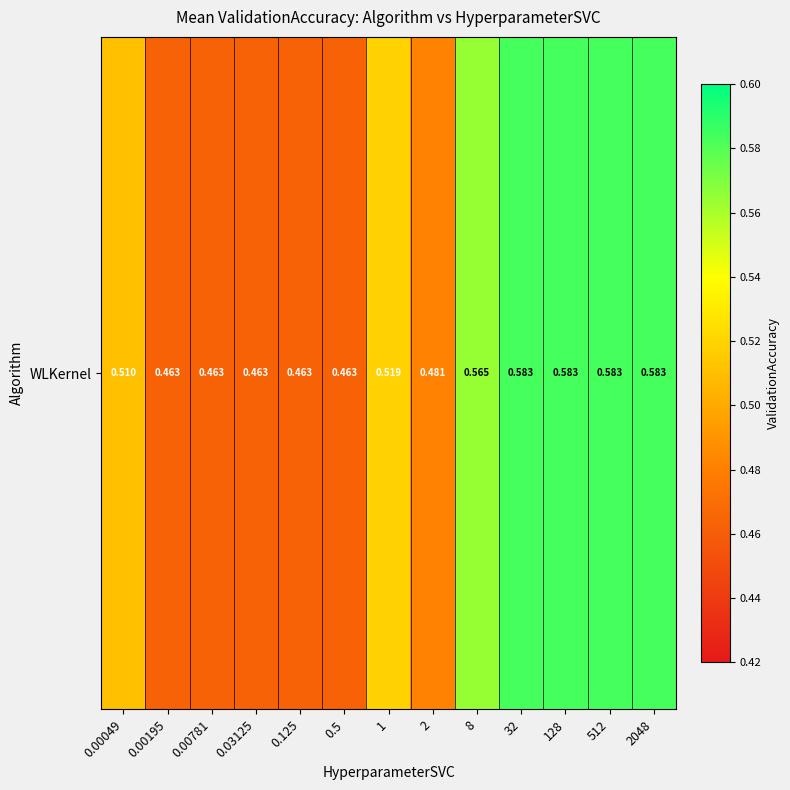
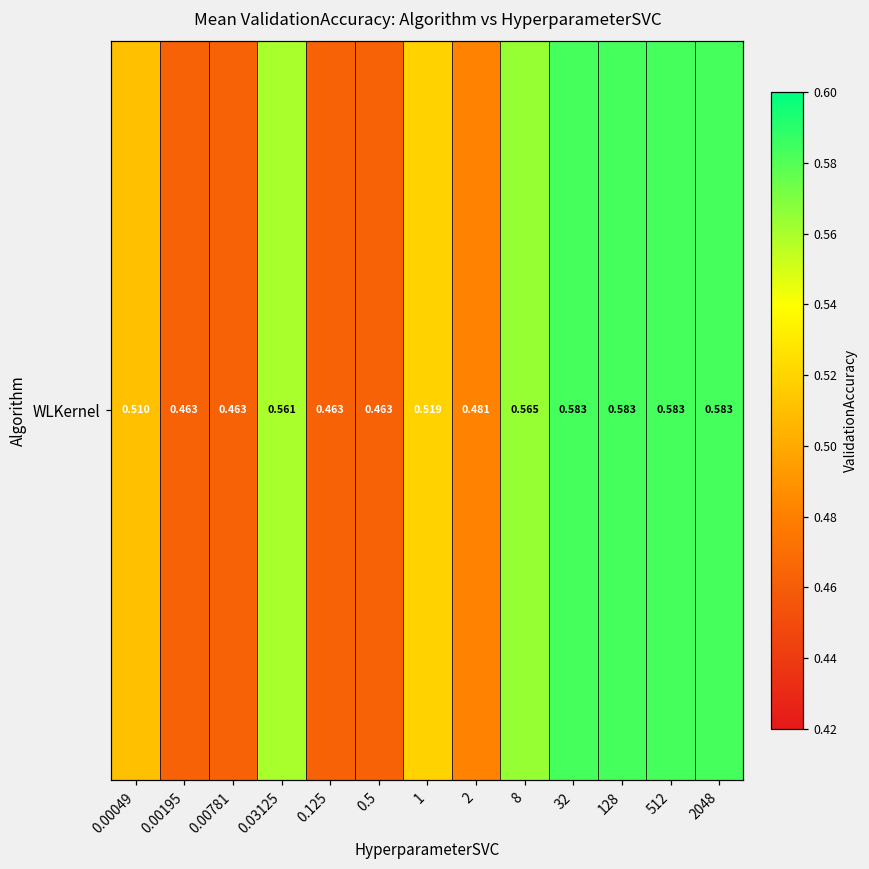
WLKernel, 0.03125: 0.463 -> 0.561
